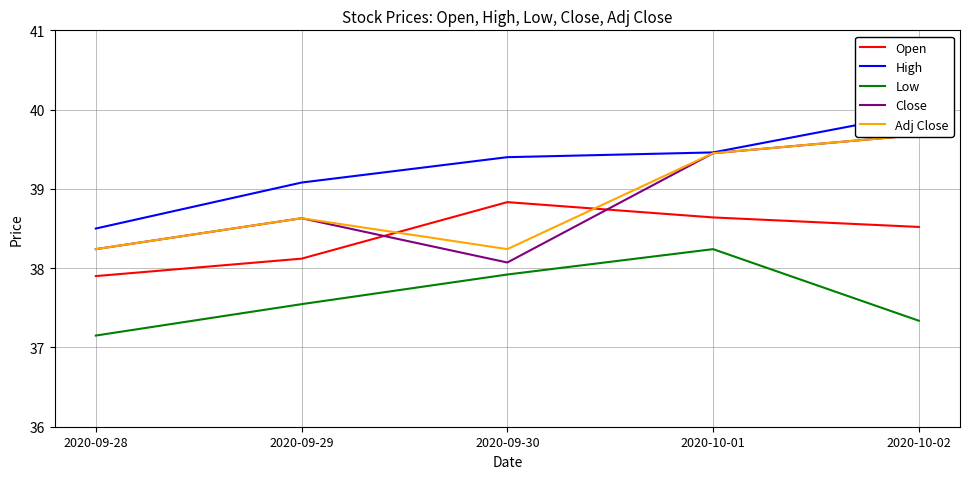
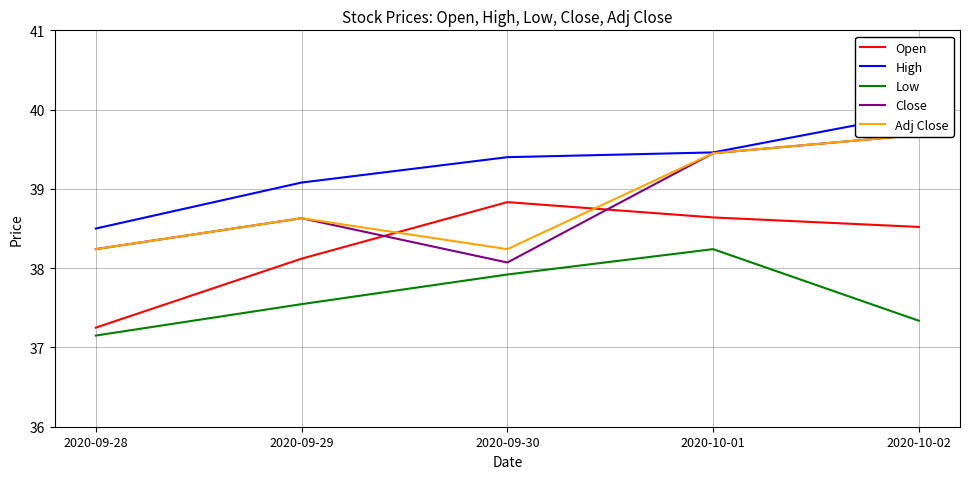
Open, 2020-09-28: 37.9 -> 37.3
